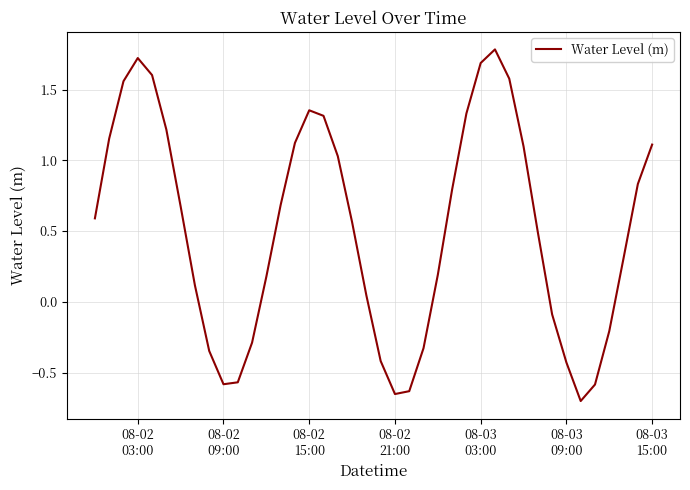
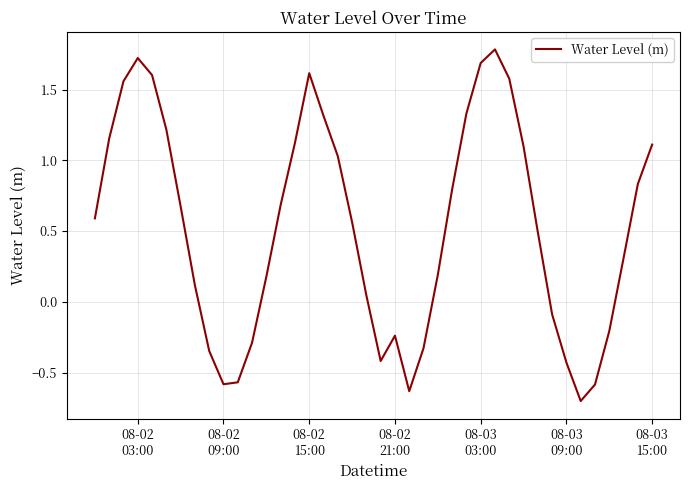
08-02 15:00: 1.35 -> 1.62
08-02 21:00: -0.65 -> -0.24
